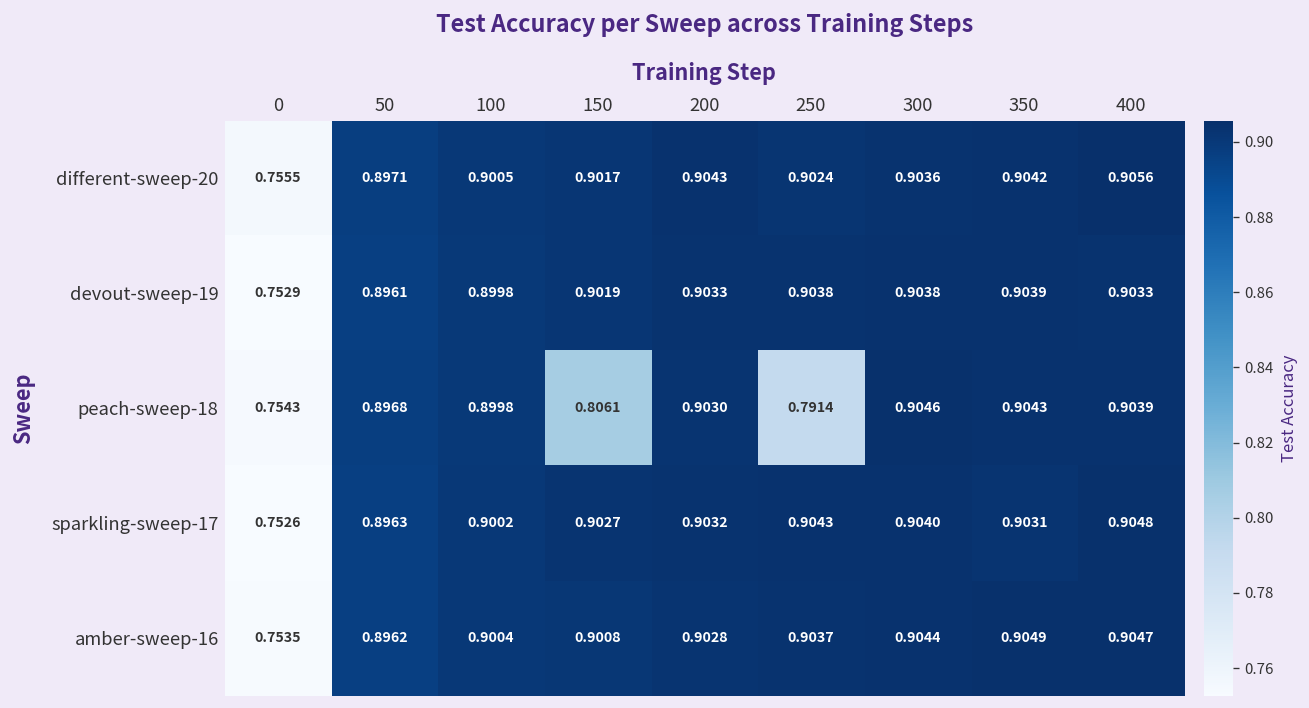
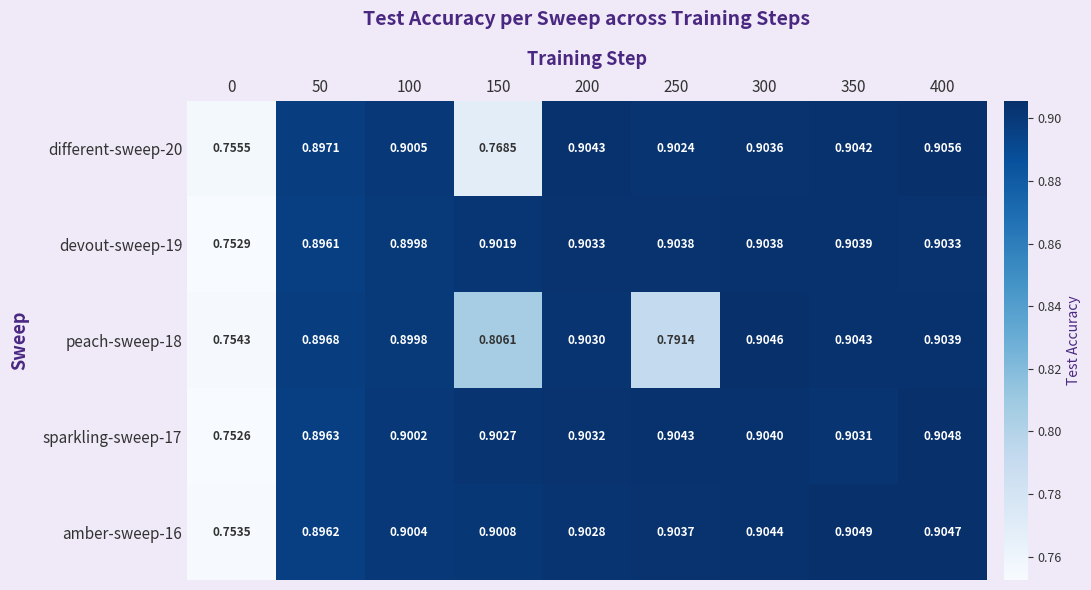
different-sweep-20, 150: 0.9017 -> 0.7685
